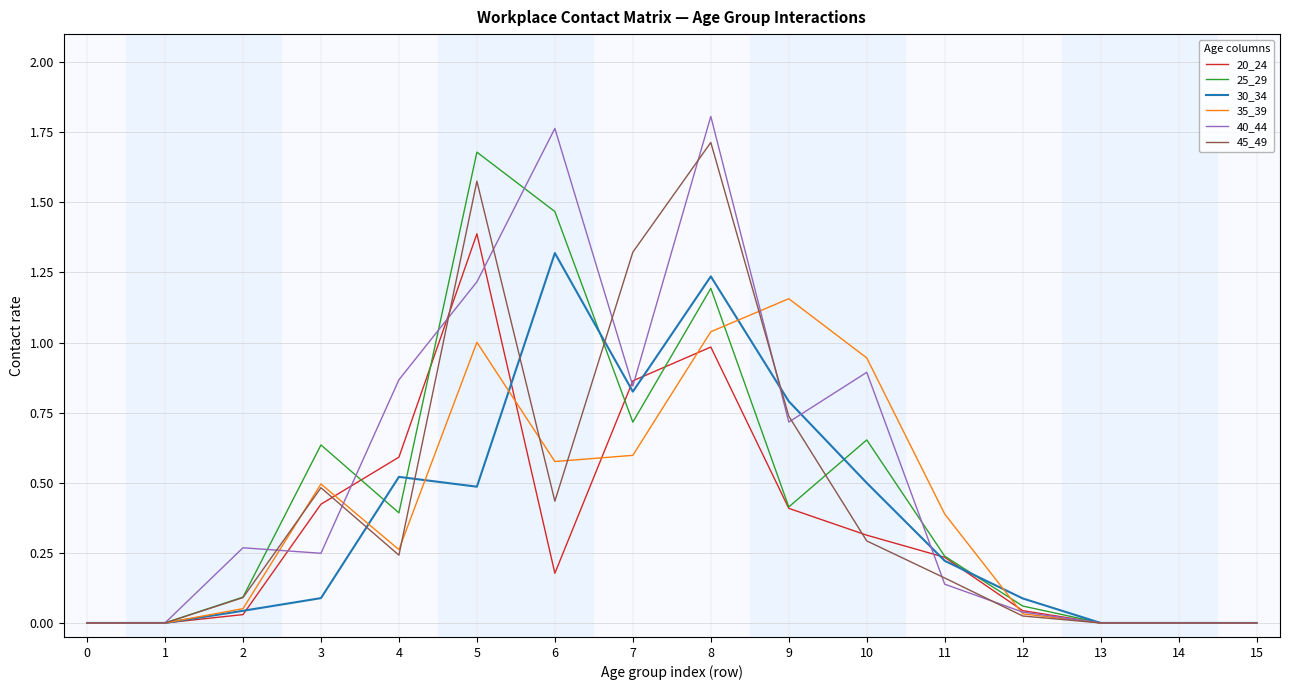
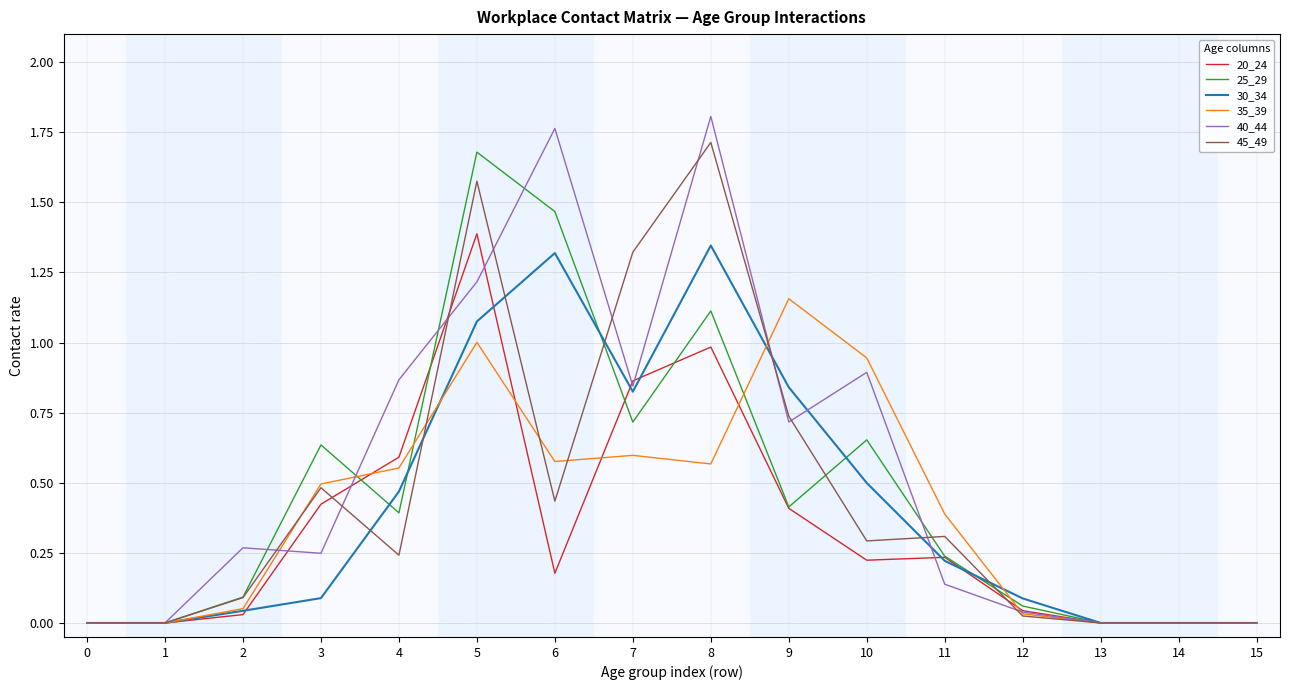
30_34, 4: 0.52 -> 0.47
35_39, 4: 0.26 -> 0.55
30_34, 5: 0.49 -> 1.08
25_29, 8: 1.19 -> 1.11
30_34, 8: 1.24 -> 1.35
35_39, 8: 1.04 -> 0.57
30_34, 9: 0.79 -> 0.84
20_24, 10: 0.31 -> 0.22
45_49, 11: 0.16 -> 0.31
